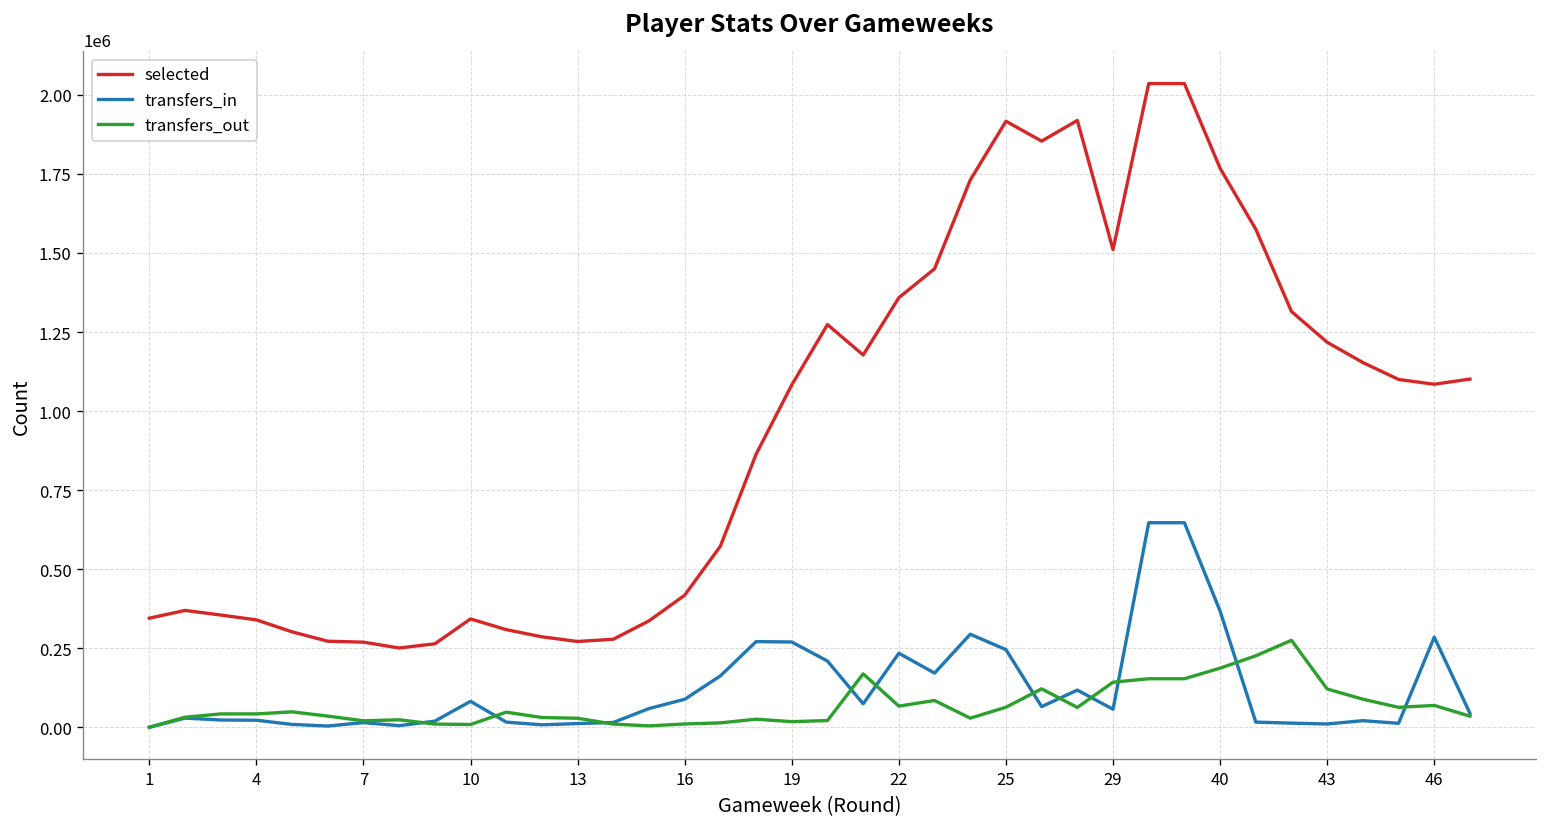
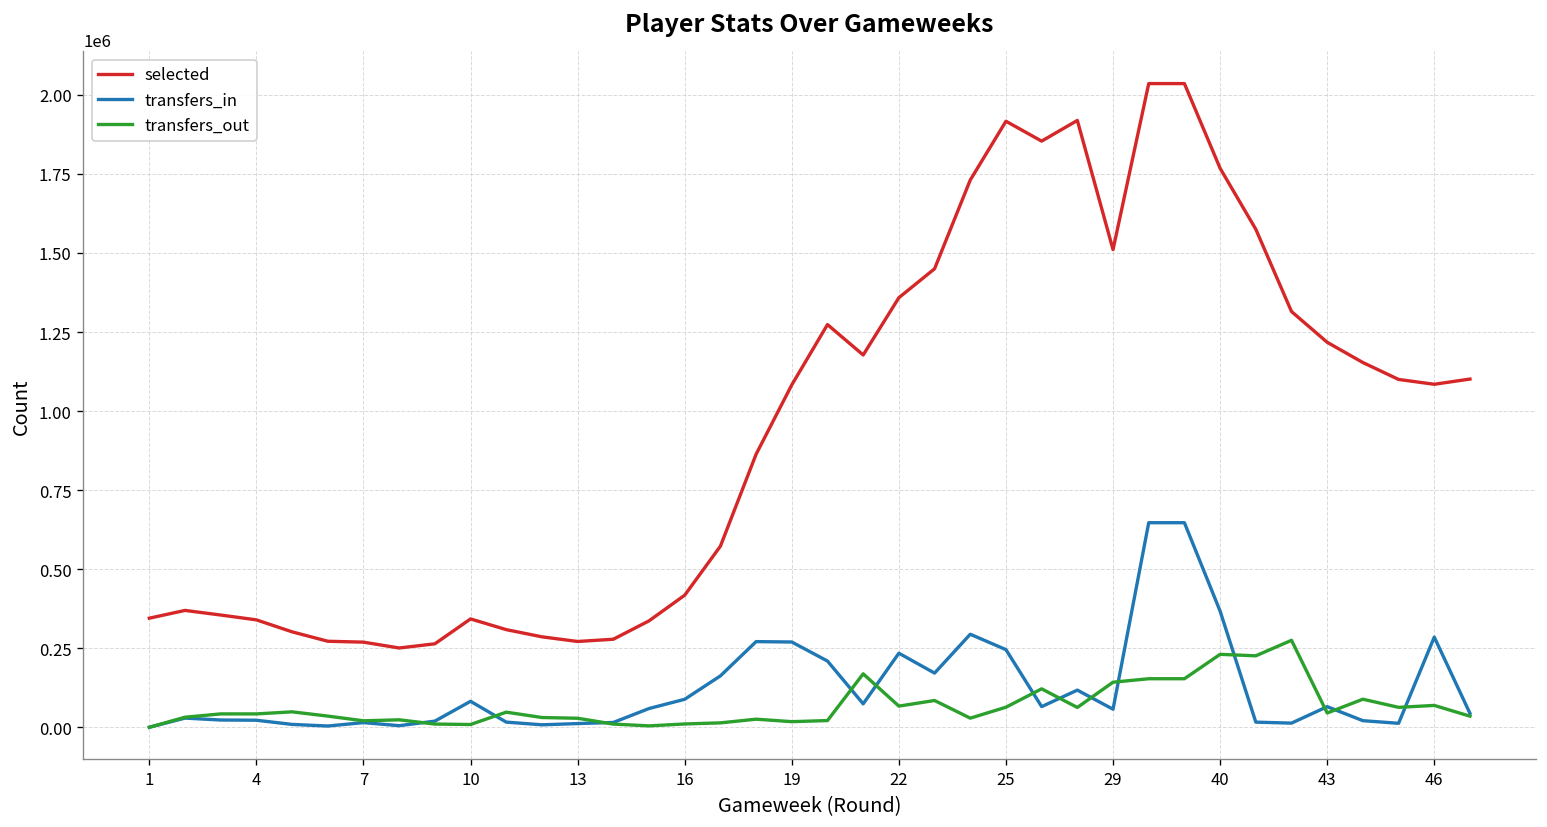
transfers_out, 40: 190000 -> 230000
transfers_in, 43: 10000 -> 70000
transfers_out, 43: 120000 -> 50000
